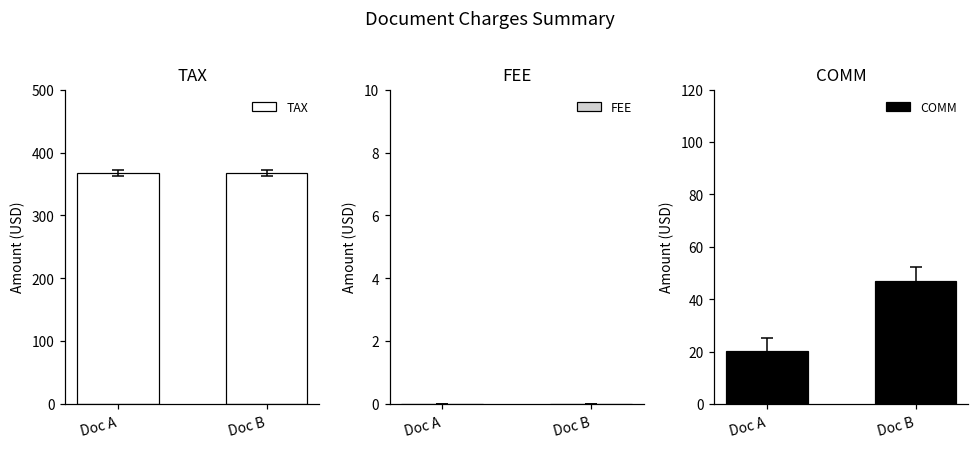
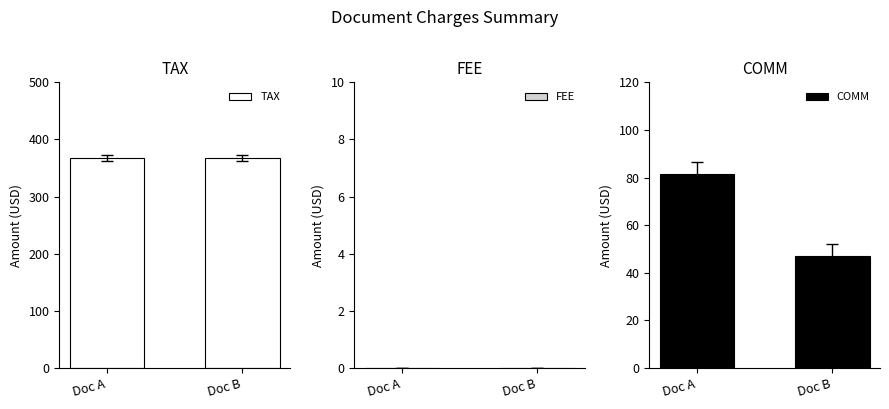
COMM, COMM, Doc A: 20 -> 81
